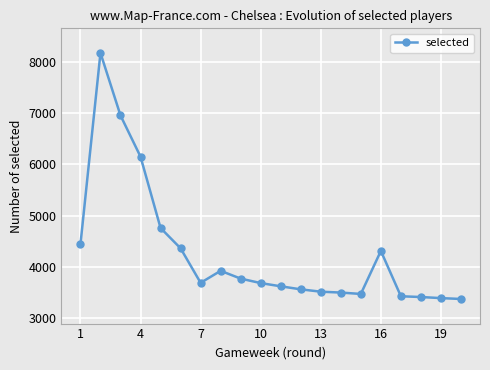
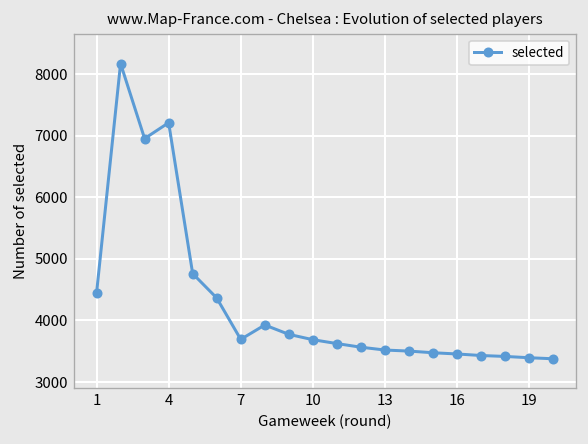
4: 6200 -> 7200
16: 4300 -> 3500
